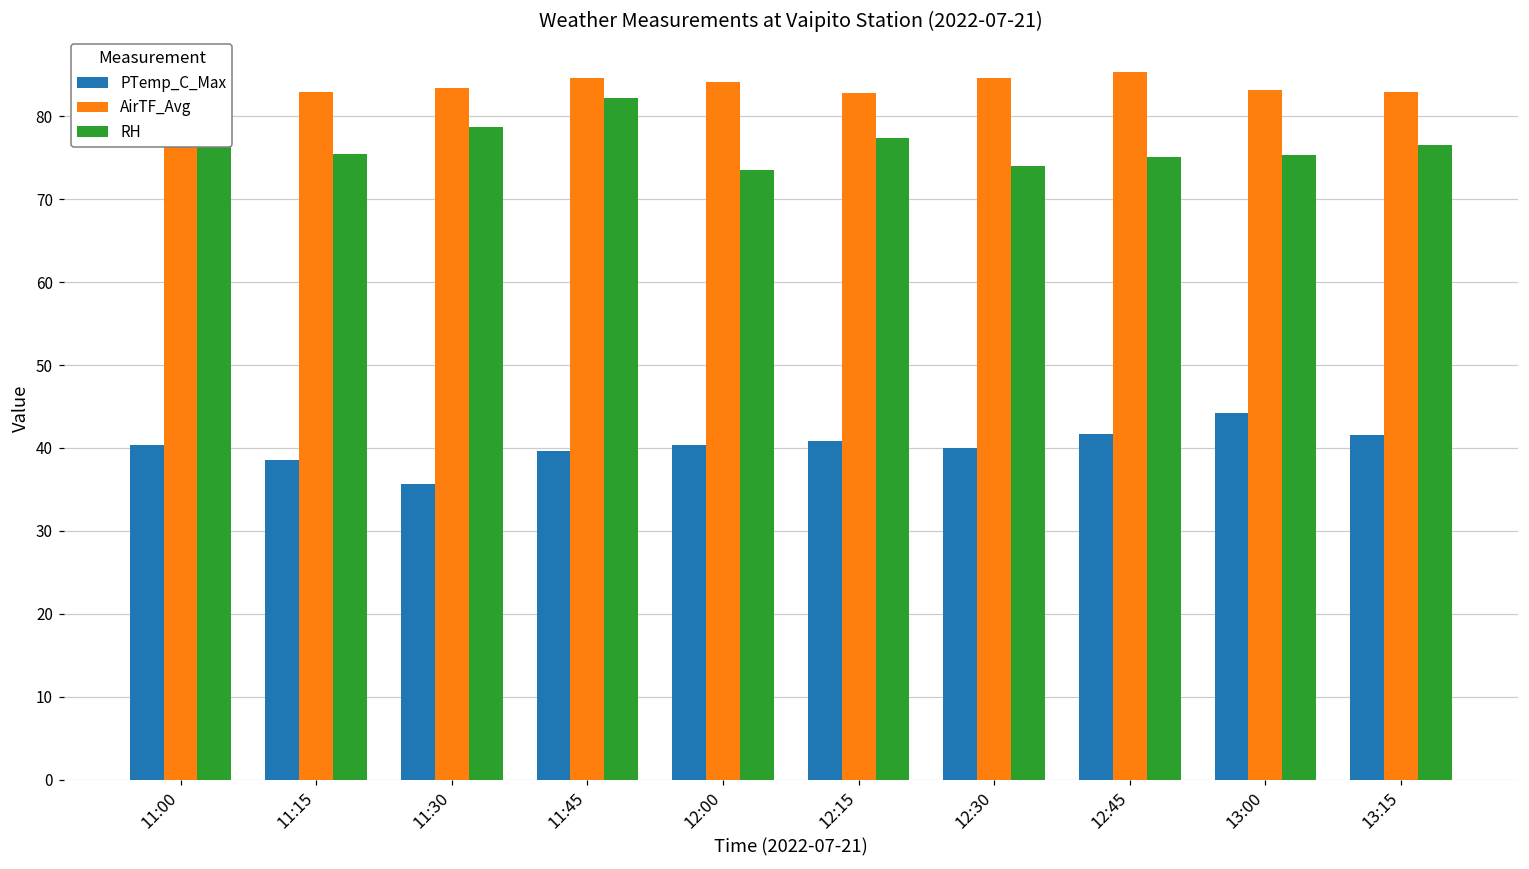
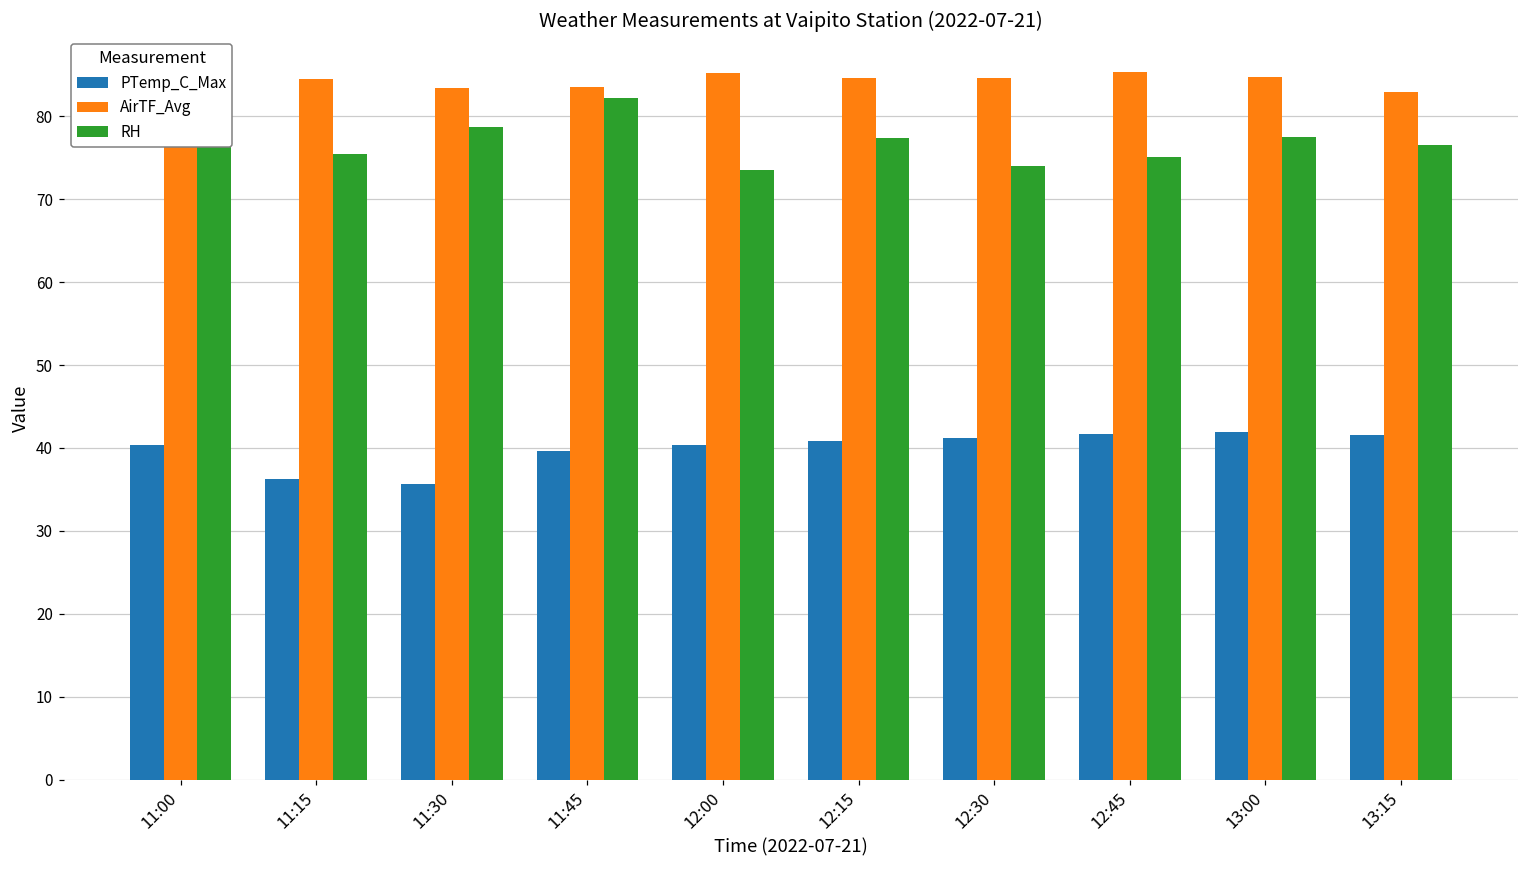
PTemp_C_Max, 11:15: 39 -> 36
AirTF_Avg, 11:15: 83 -> 85
AirTF_Avg, 11:45: 85 -> 84
AirTF_Avg, 12:00: 84 -> 85
AirTF_Avg, 12:15: 83 -> 85
PTemp_C_Max, 12:30: 40 -> 41
PTemp_C_Max, 13:00: 44 -> 42
AirTF_Avg, 13:00: 83 -> 85
RH, 13:00: 75 -> 77
